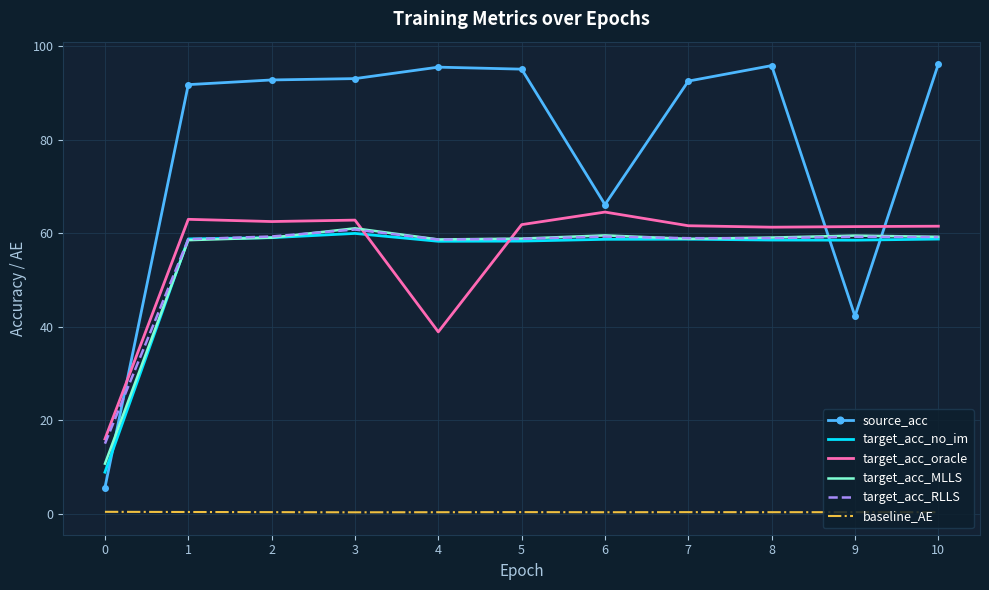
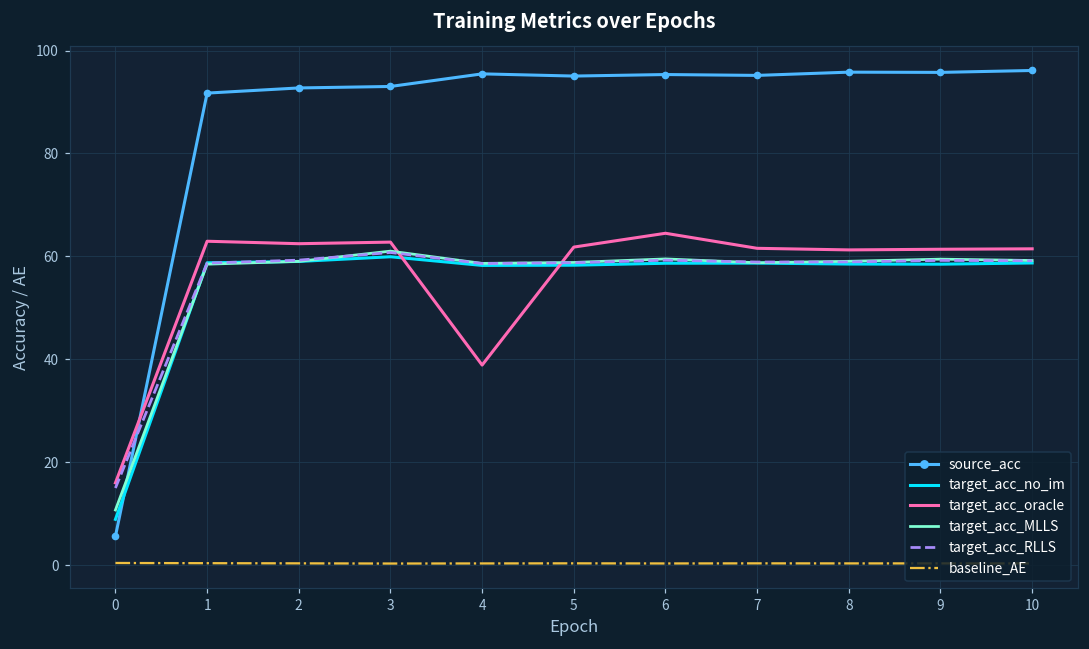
source_acc, 6: 66 -> 95
source_acc, 7: 92 -> 95
source_acc, 9: 42 -> 96
